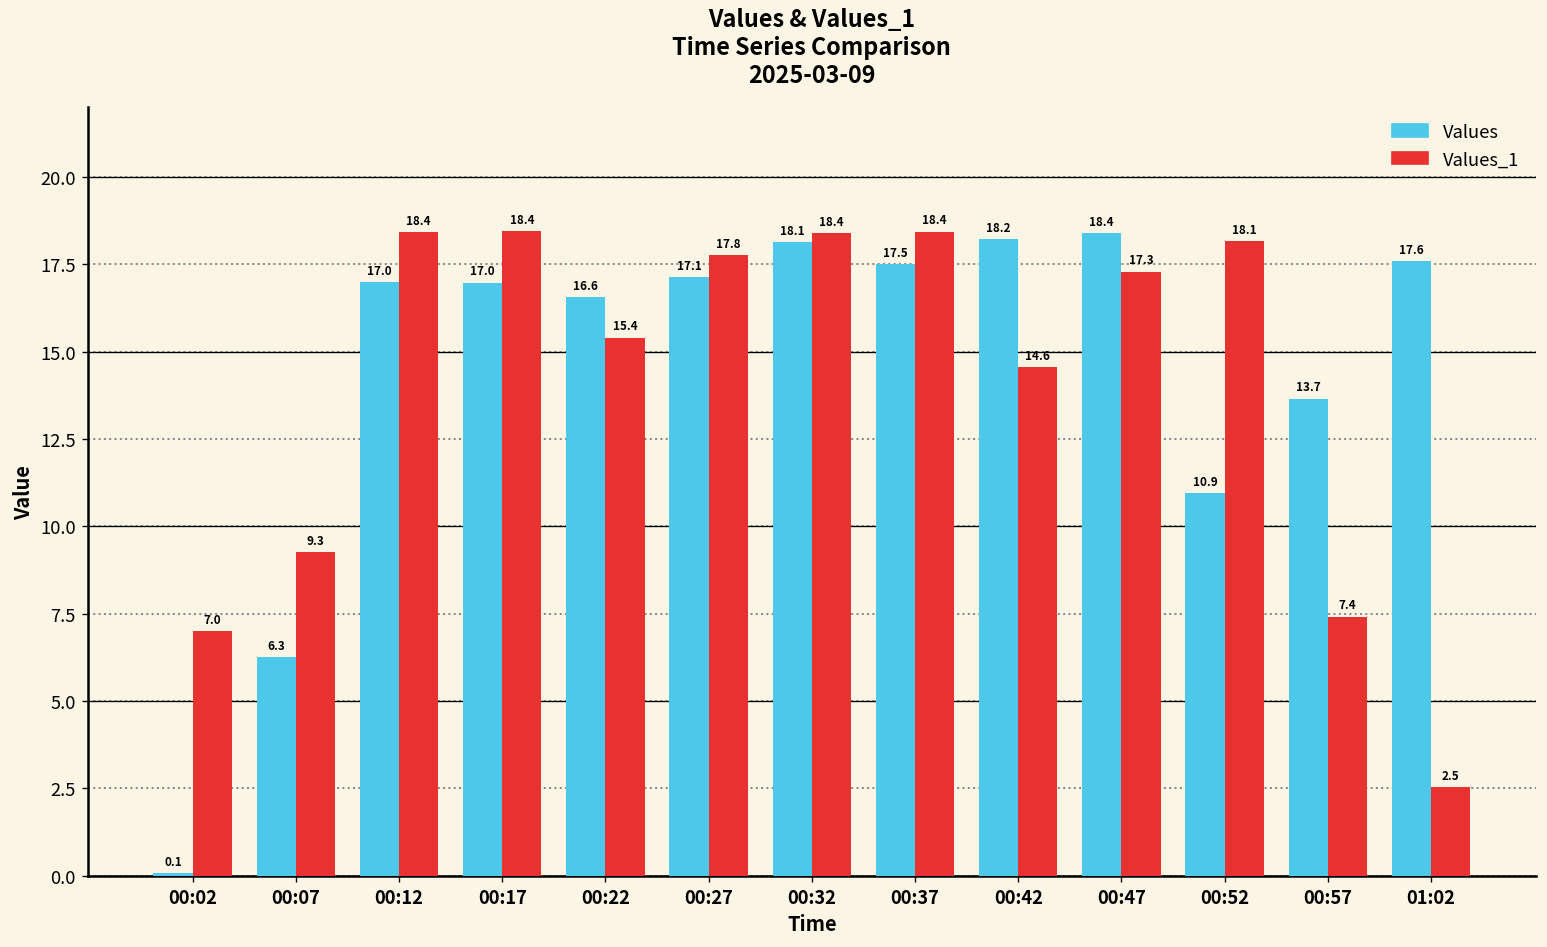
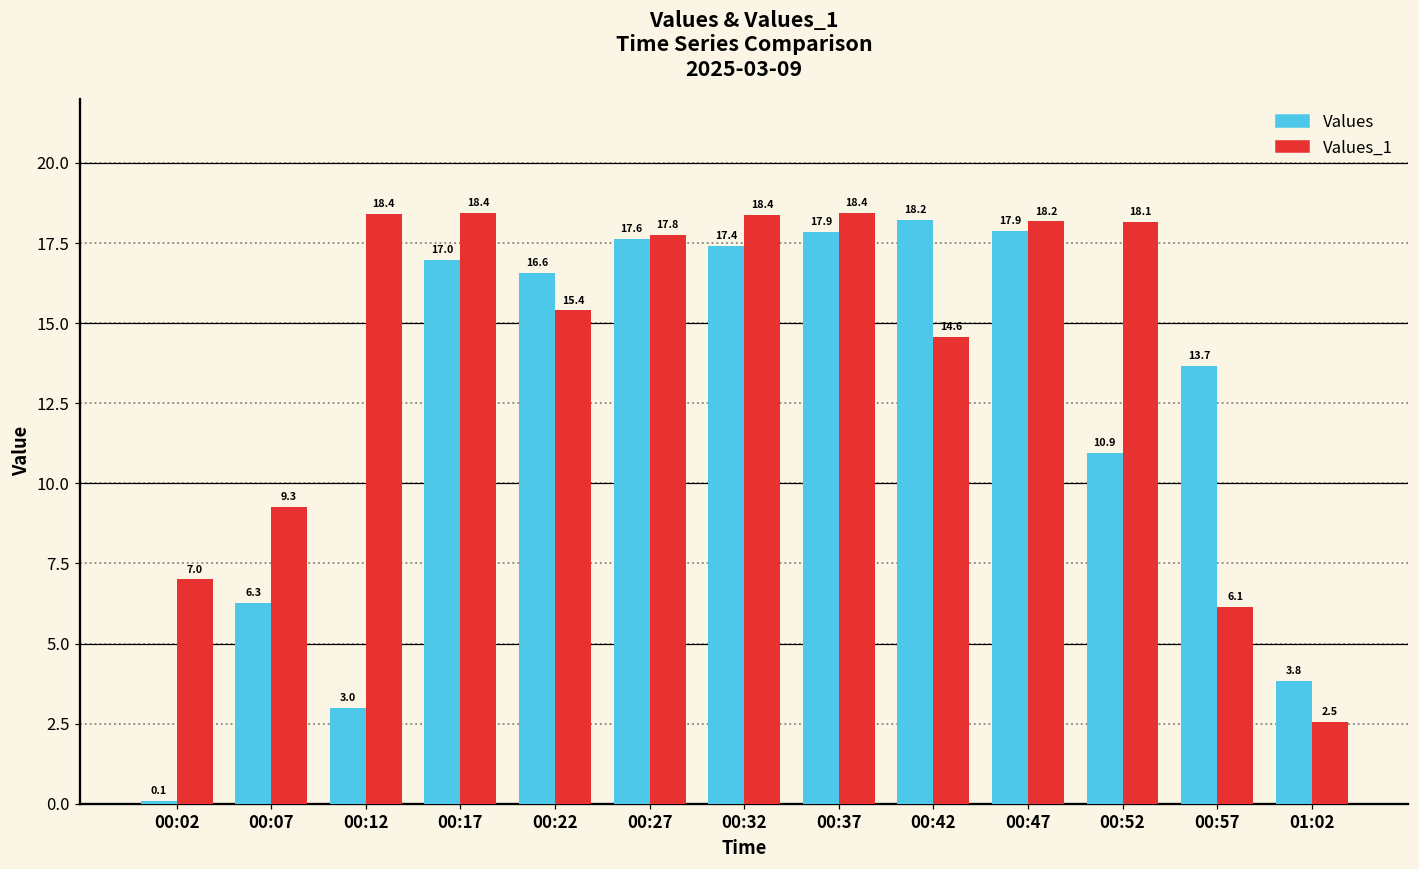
Values, 00:12: 17.0 -> 3.0
Values, 00:27: 17.1 -> 17.6
Values, 00:32: 18.1 -> 17.4
Values, 00:37: 17.5 -> 17.9
Values, 00:47: 18.4 -> 17.9
Values_1, 00:47: 17.3 -> 18.2
Values_1, 00:57: 7.4 -> 6.1
Values, 01:02: 17.6 -> 3.8
